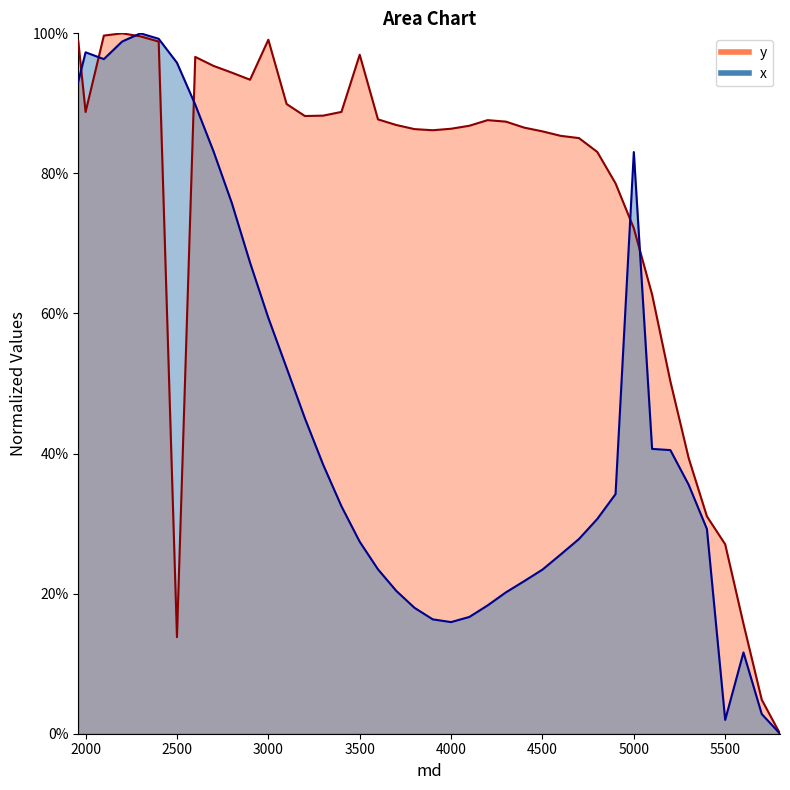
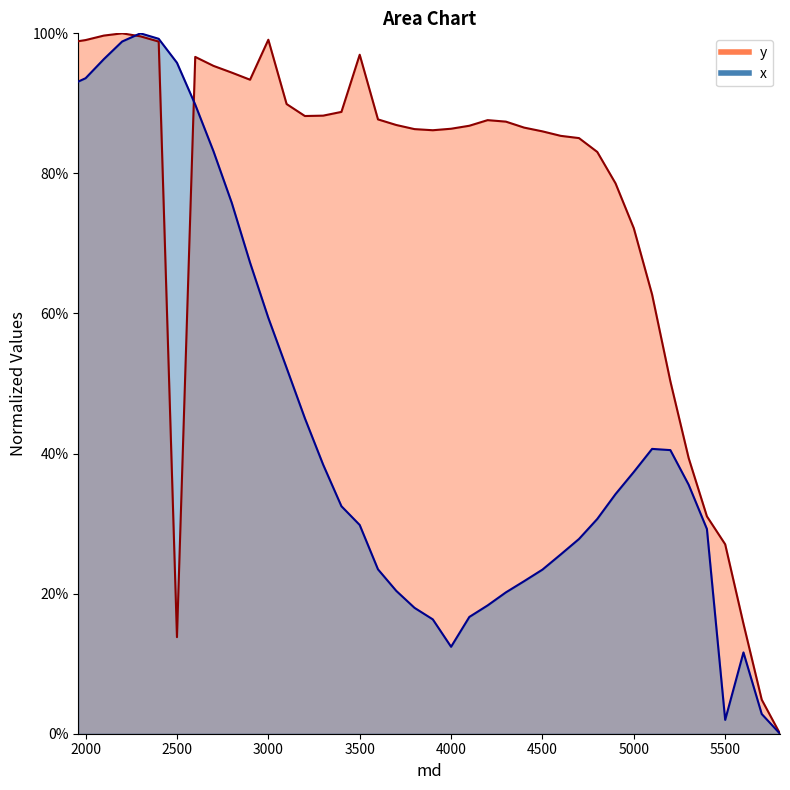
y, 2000: 89% -> 99%
x, 2000: 97% -> 94%
x, 3500: 27% -> 30%
x, 4000: 16% -> 12%
x, 5000: 83% -> 37%
